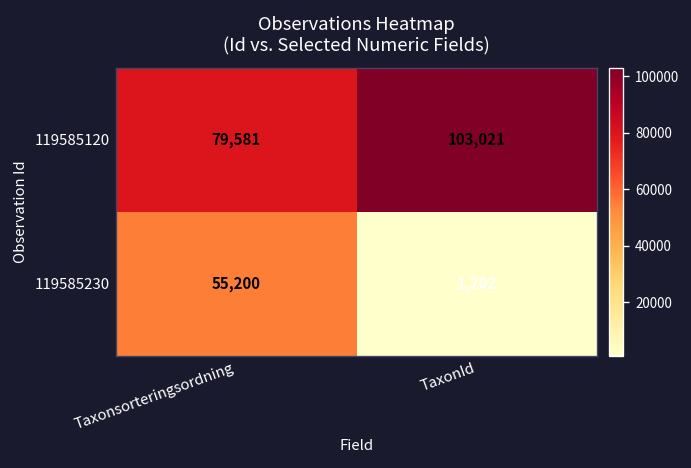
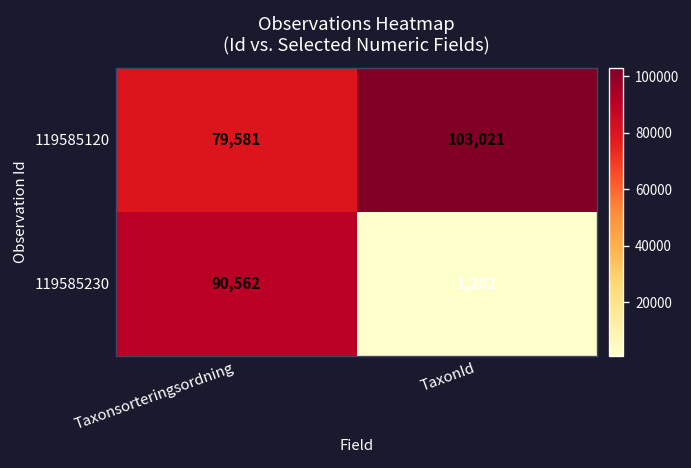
119585230, Taxonsorteringsordning: 55,200 -> 90,562
